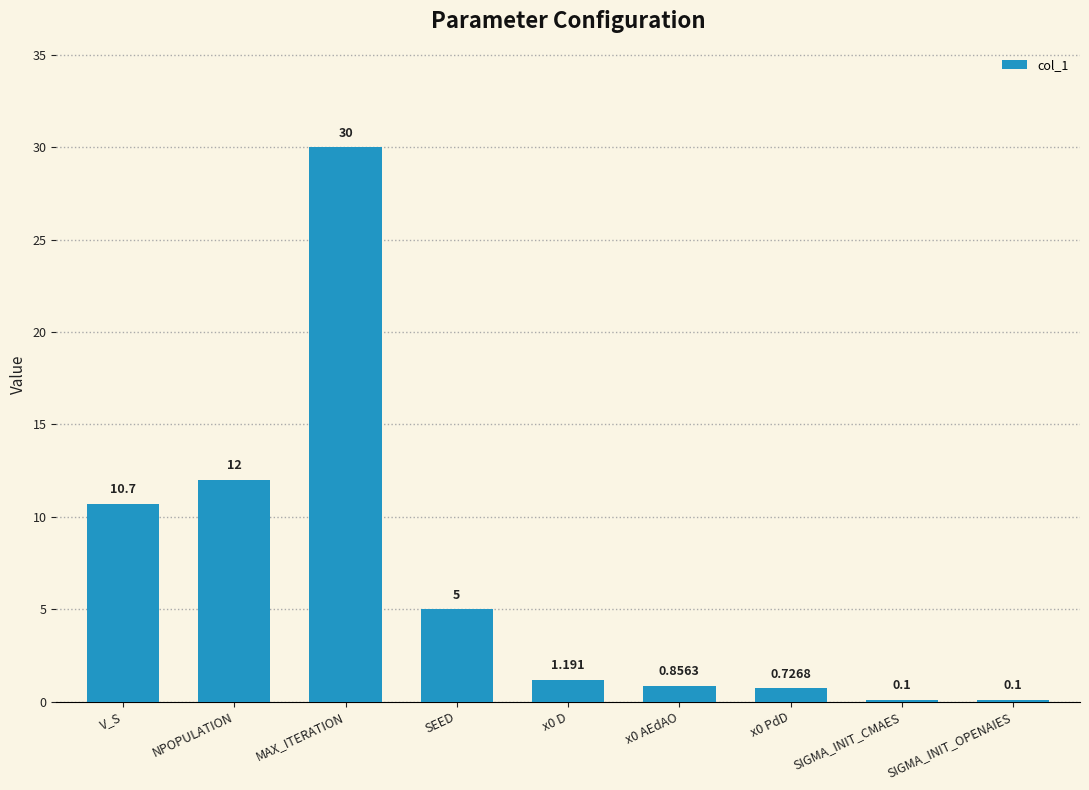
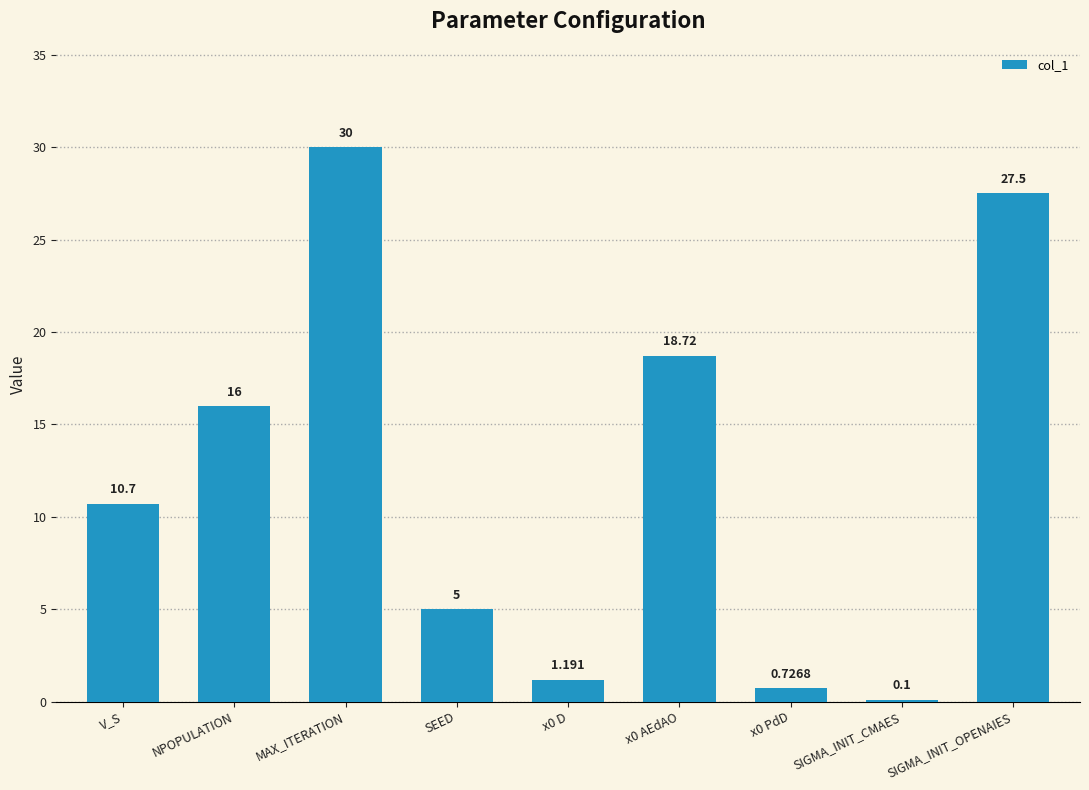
NPOPULATION: 12 -> 16
x0 AEdAO: 0.8563 -> 18.72
SIGMA_INIT_OPENAIES: 0.1 -> 27.5
